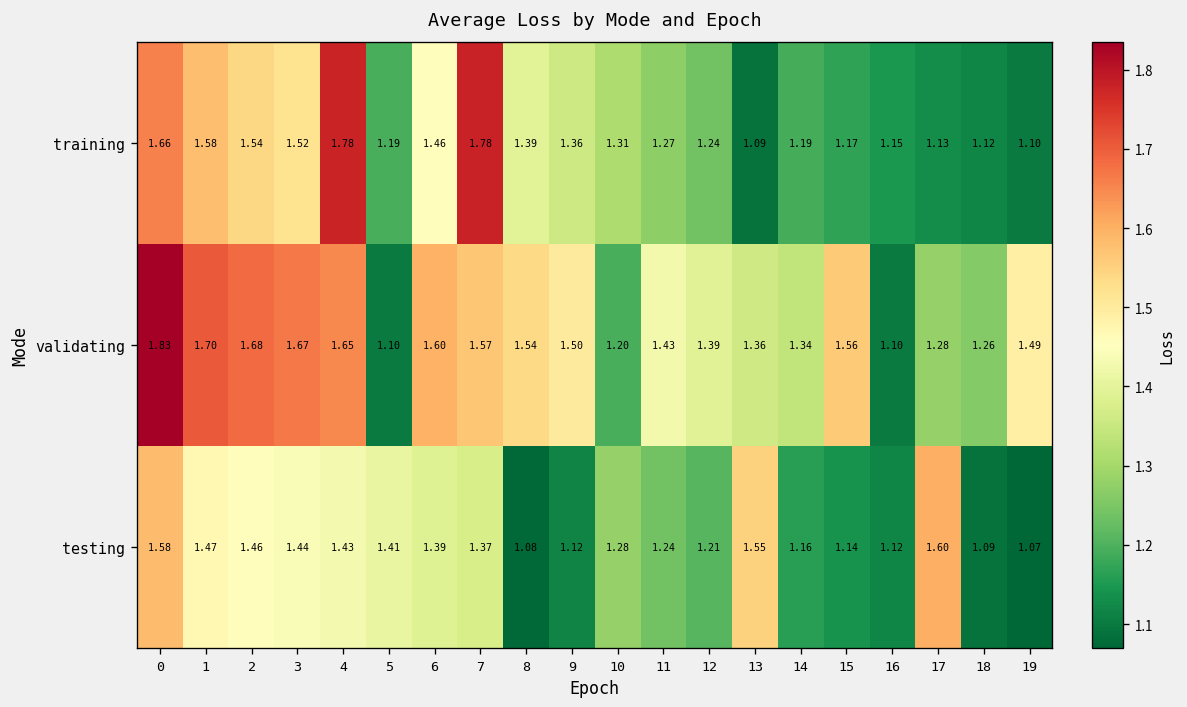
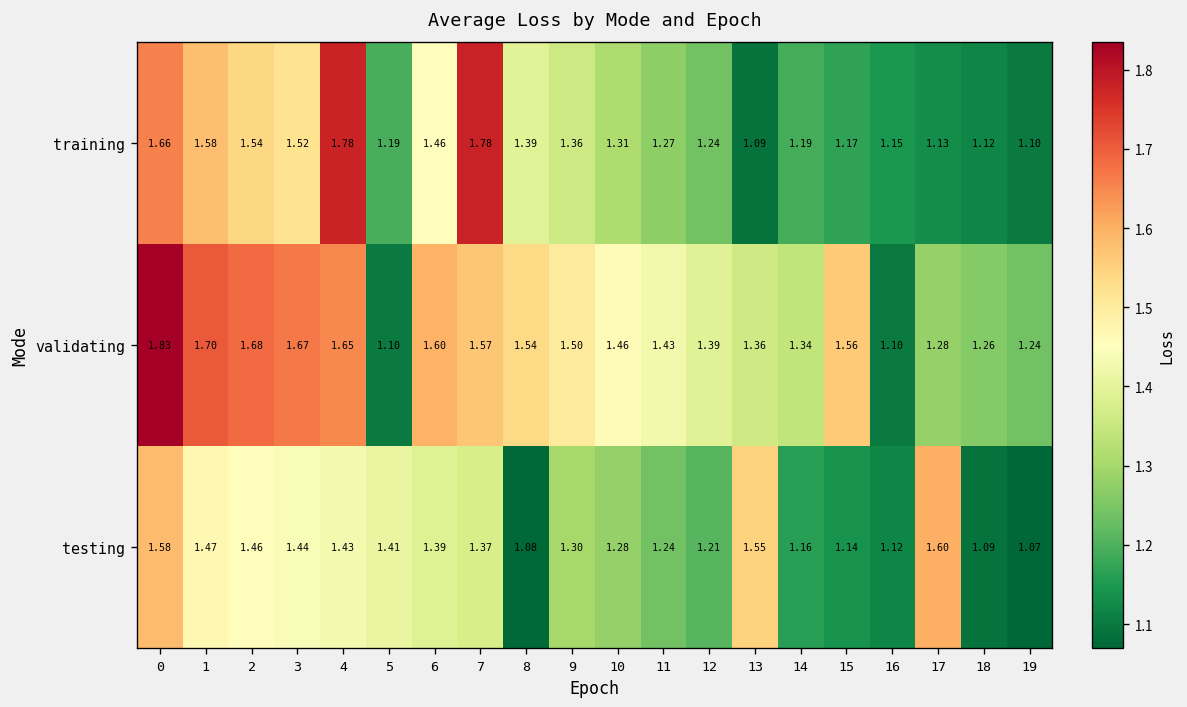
validating, 10: 1.20 -> 1.46
validating, 19: 1.49 -> 1.24
testing, 9: 1.12 -> 1.30
